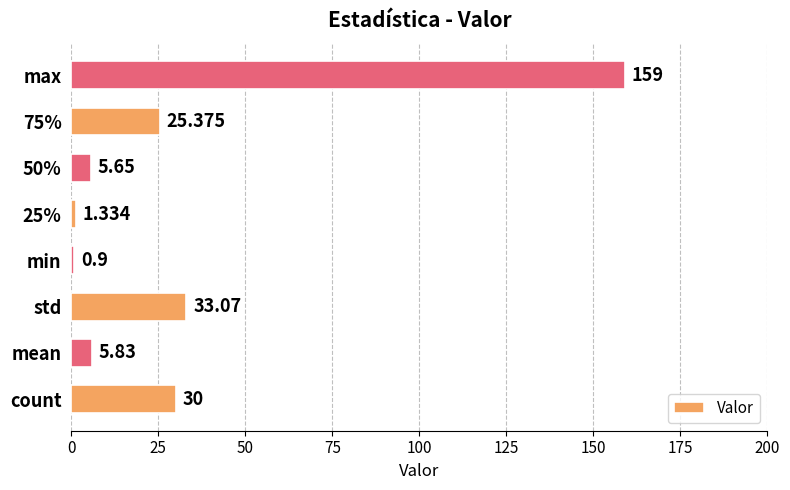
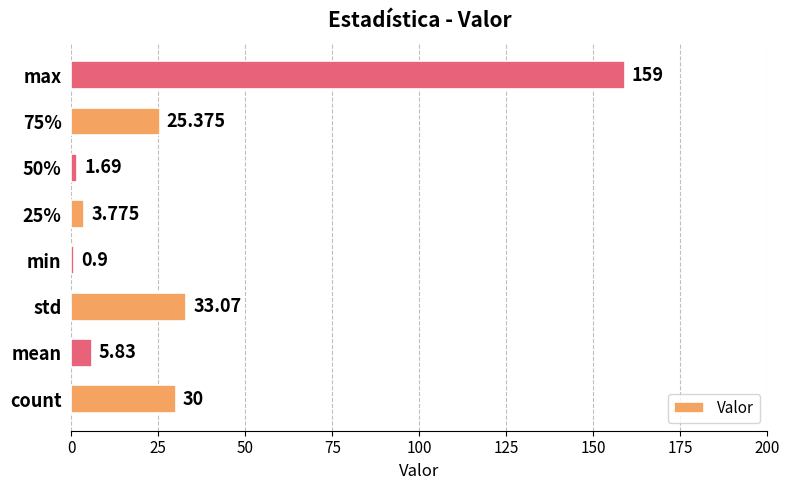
50%: 5.65 -> 1.69
25%: 1.334 -> 3.775
